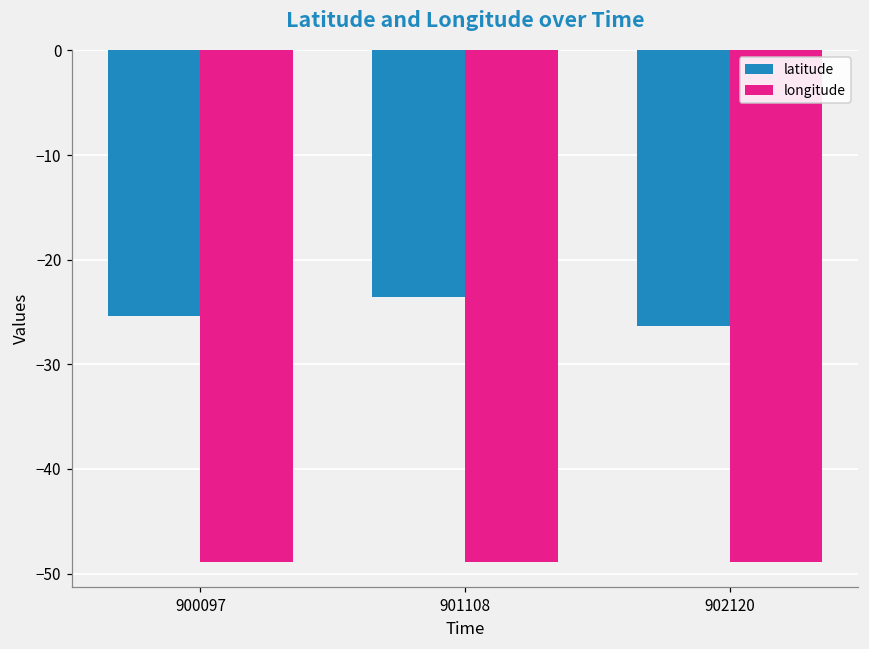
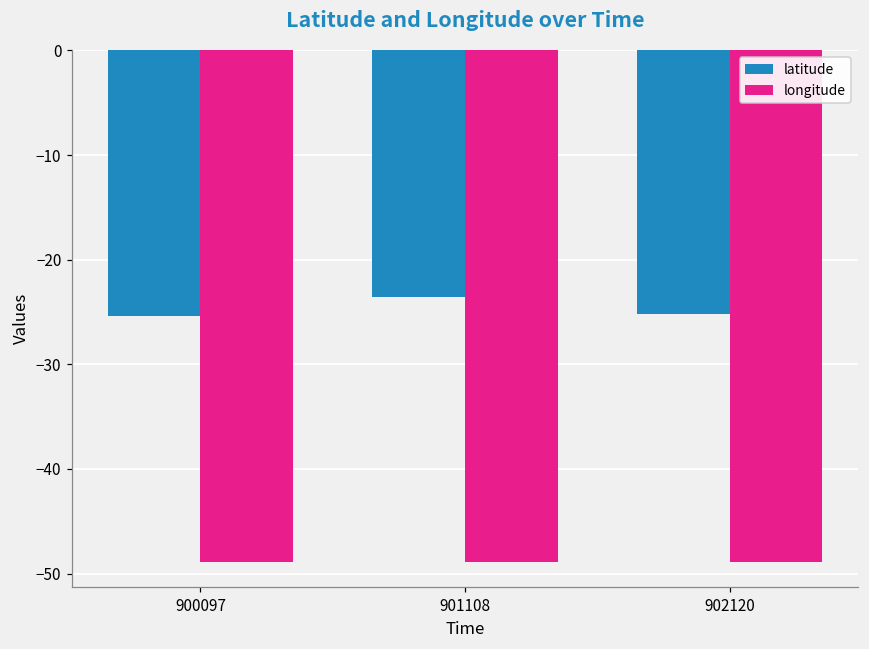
latitude, 902120: -26 -> -25
